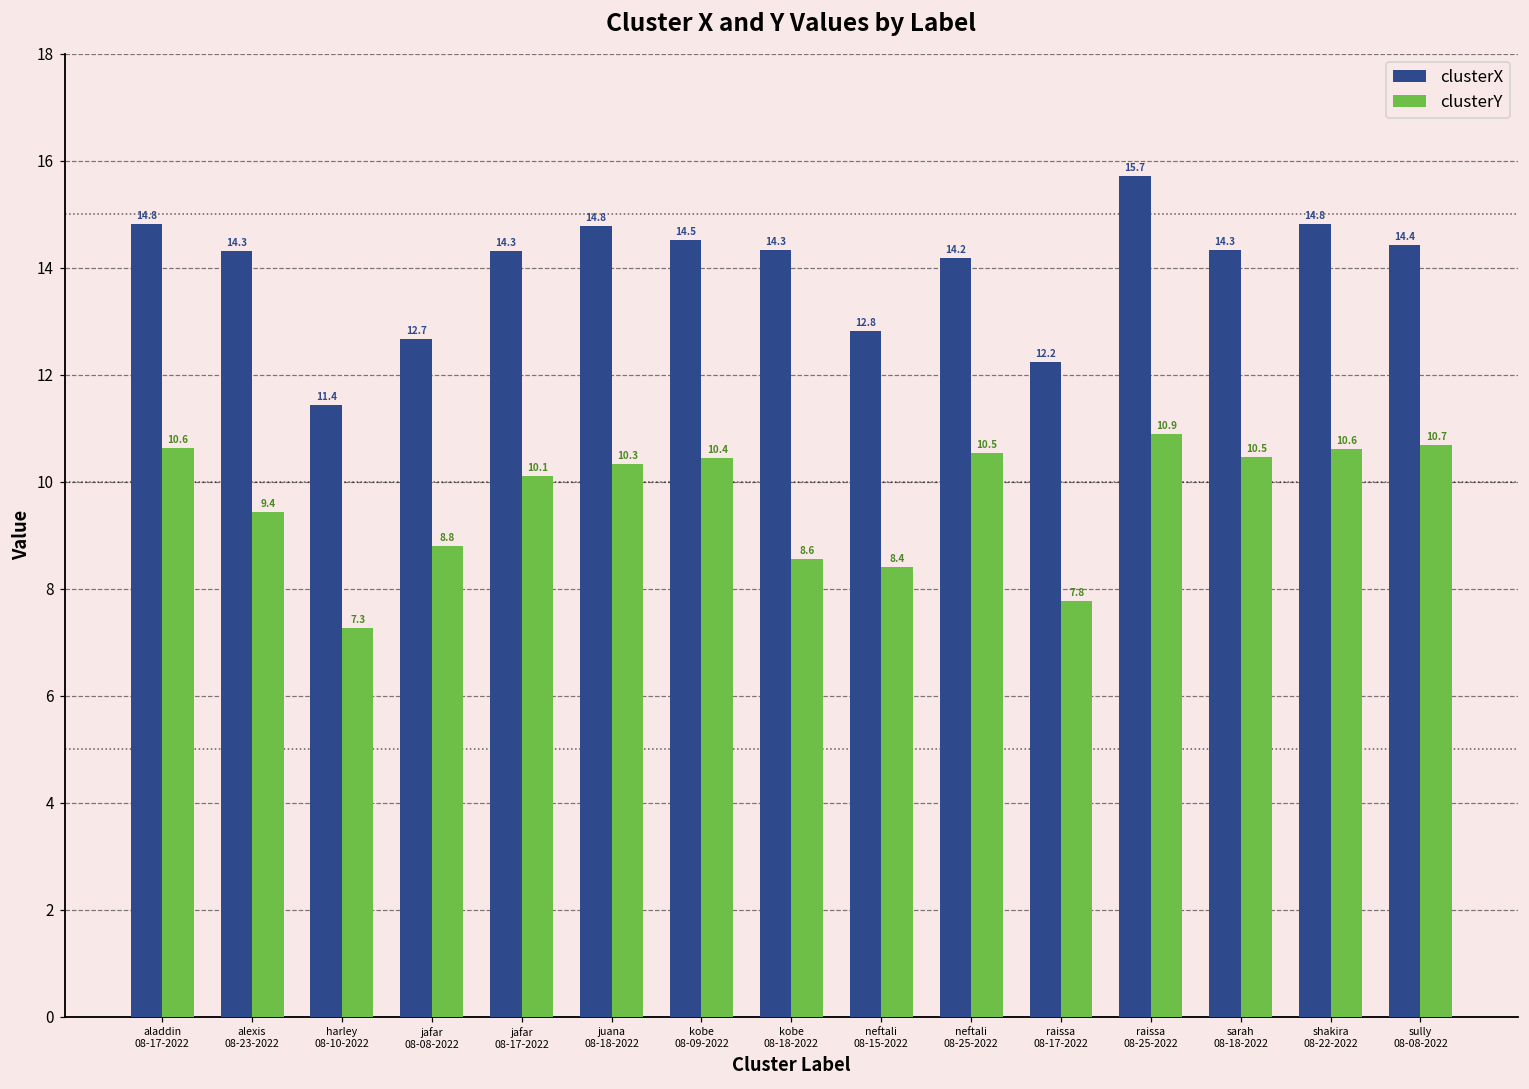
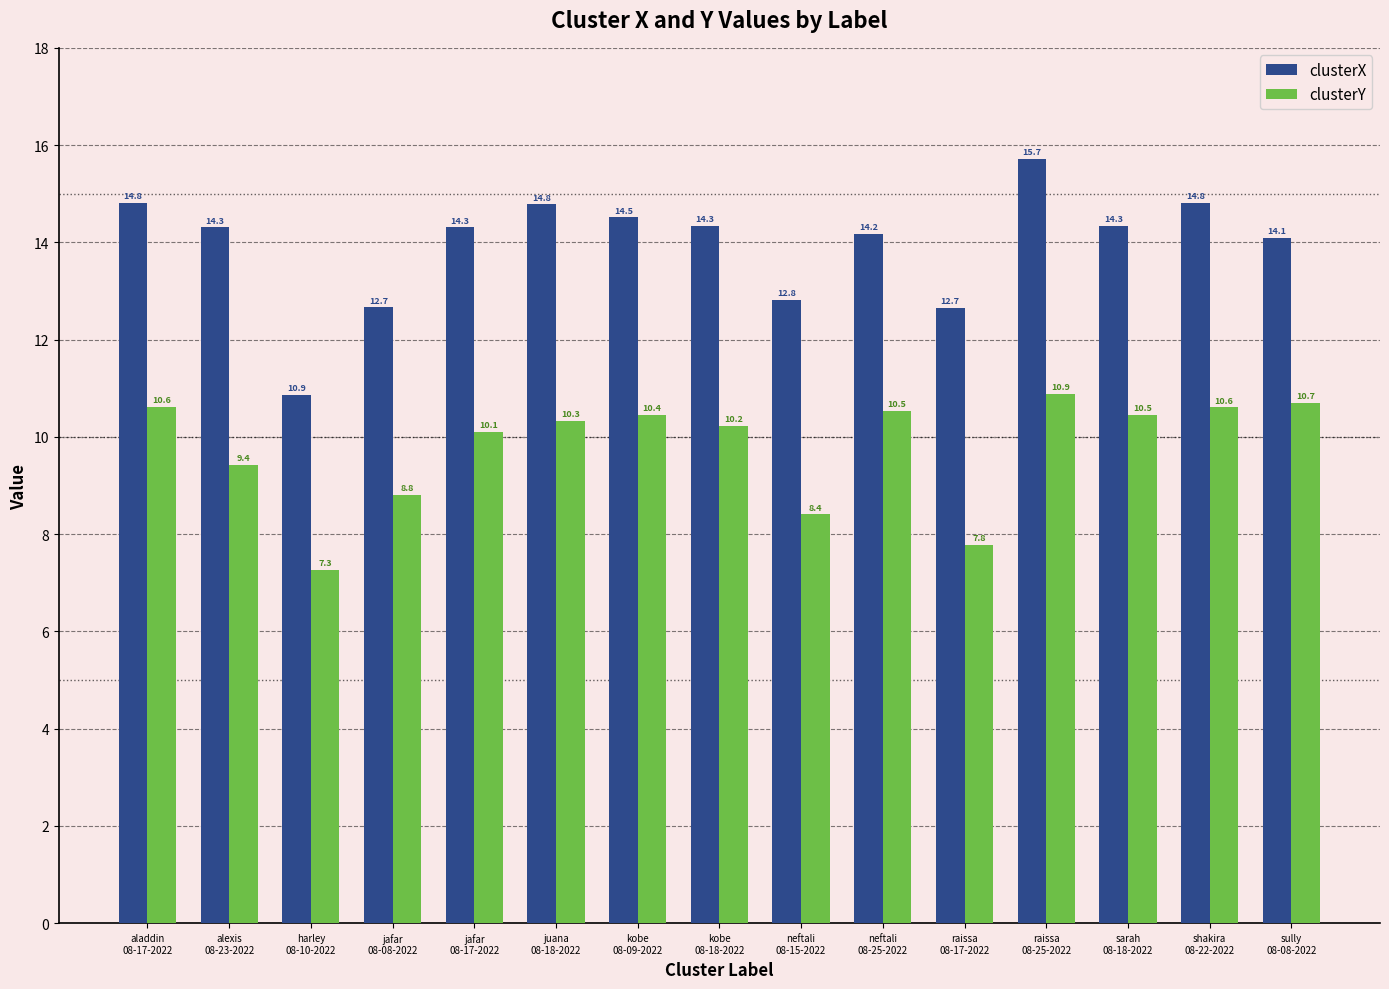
clusterX, harley 08-10-2022: 11.4 -> 10.9
clusterY, kobe 08-18-2022: 8.6 -> 10.2
clusterX, raissa 08-17-2022: 12.2 -> 12.7
clusterX, sully 08-08-2022: 14.4 -> 14.1
